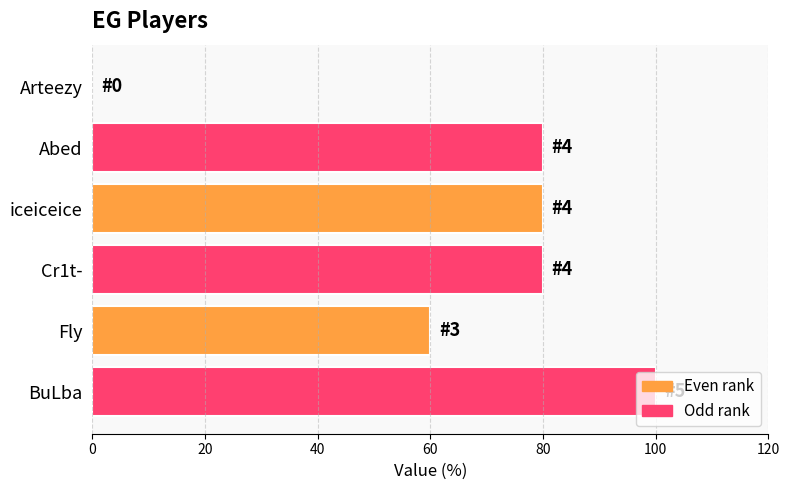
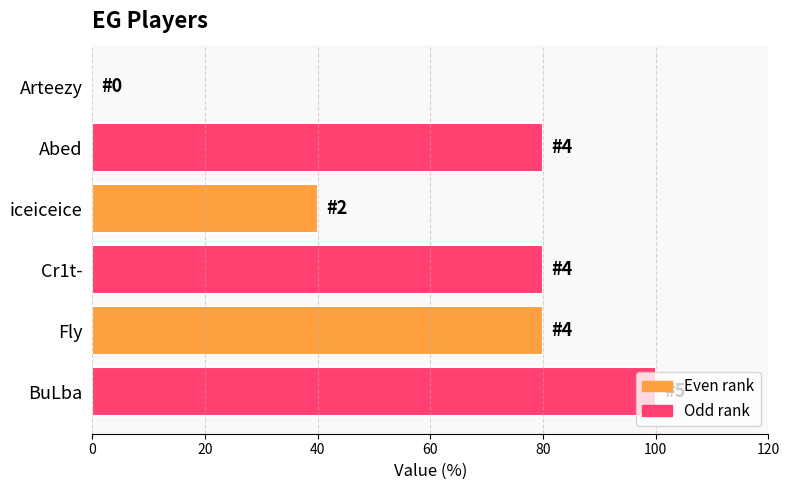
iceiceice: 4 -> 2
Fly: 3 -> 4
